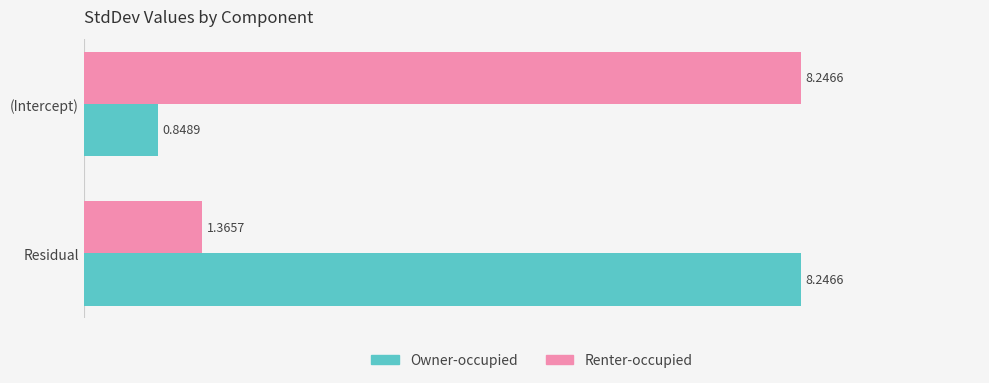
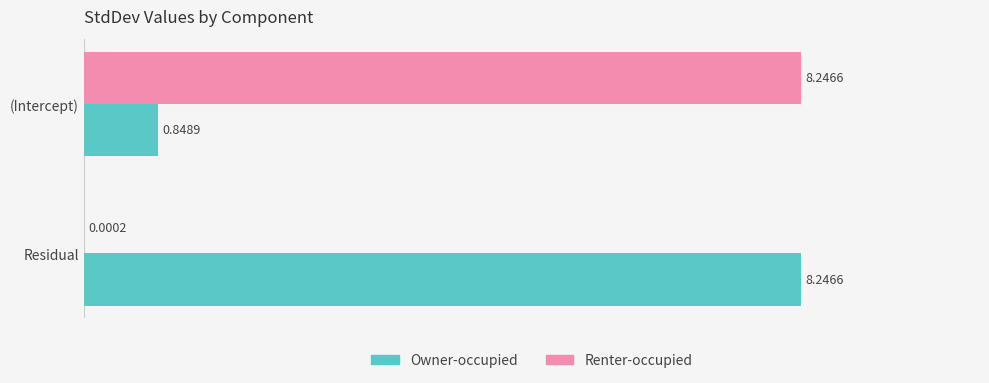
Renter-occupied, Residual: 1.3657 -> 0.0002
